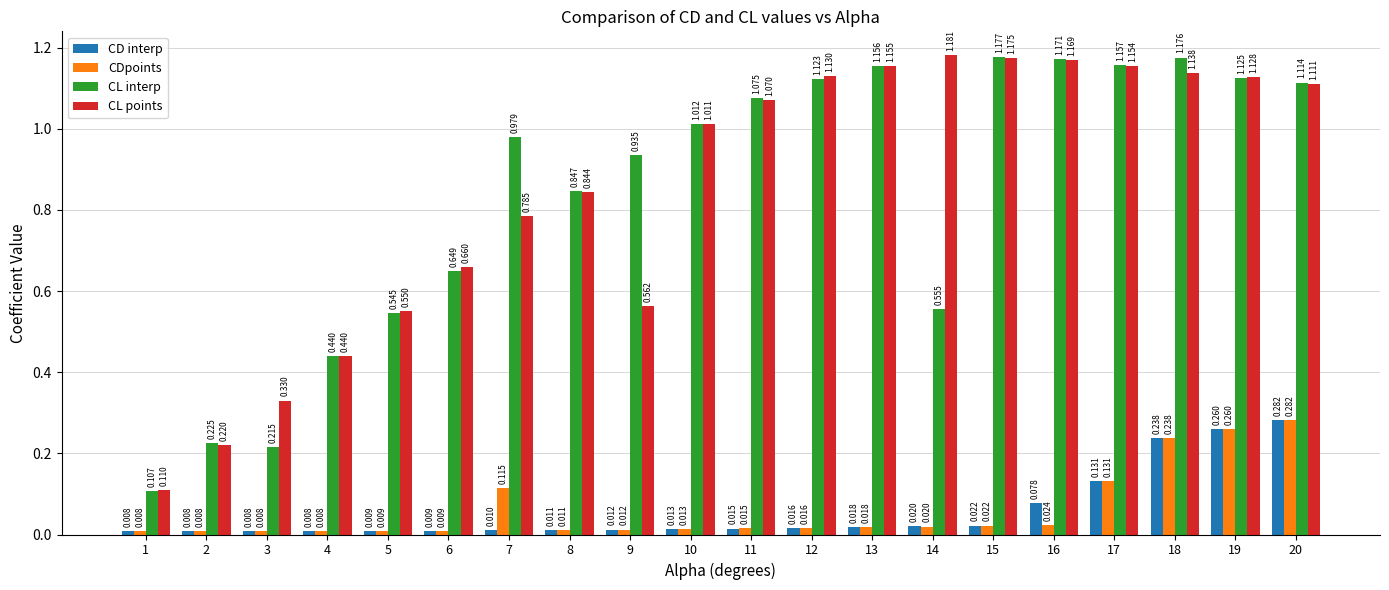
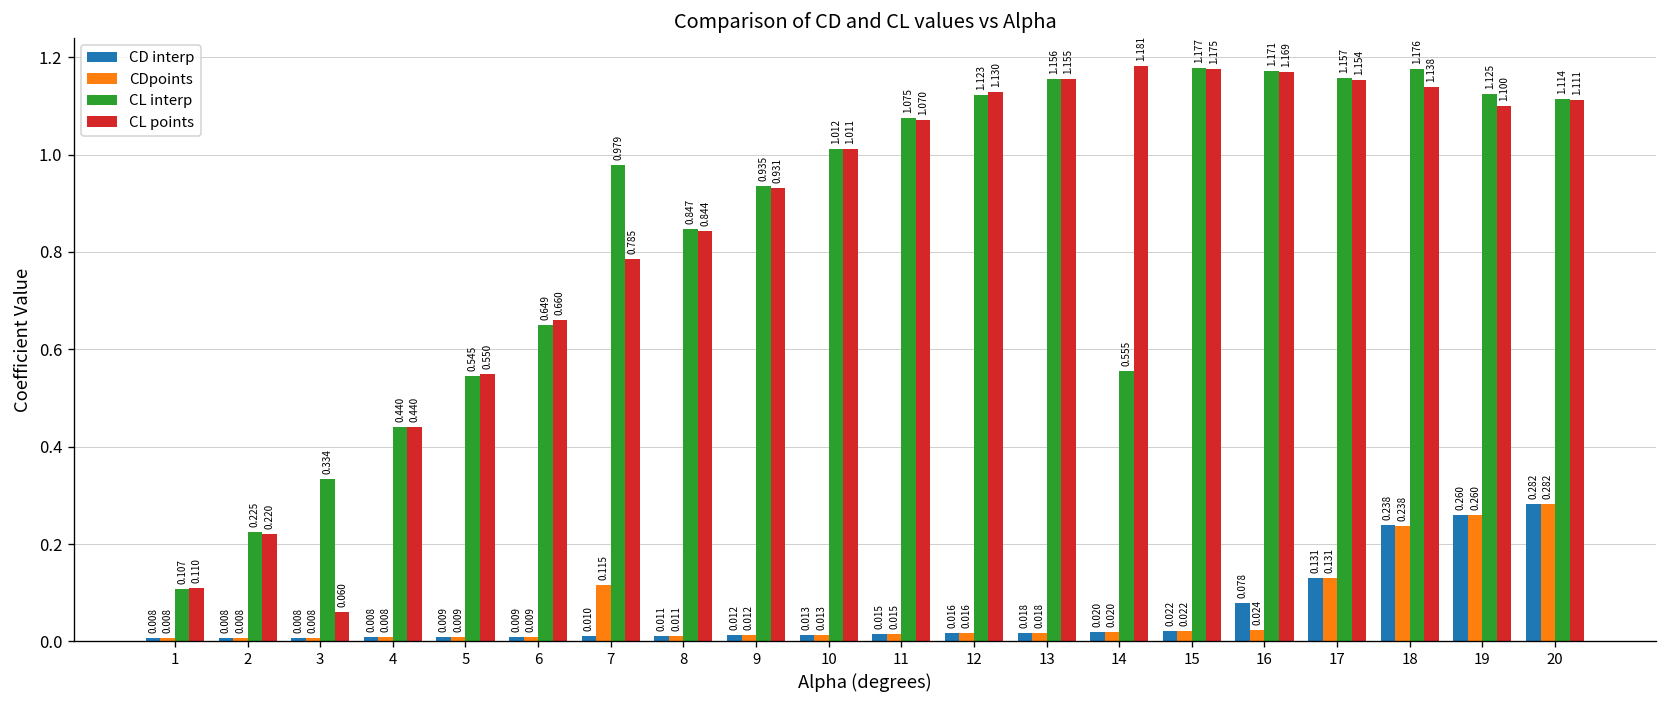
CL interp, 3: 0.215 -> 0.334
CL points, 3: 0.330 -> 0.060
CL points, 9: 0.562 -> 0.931
CL points, 19: 1.128 -> 1.100
